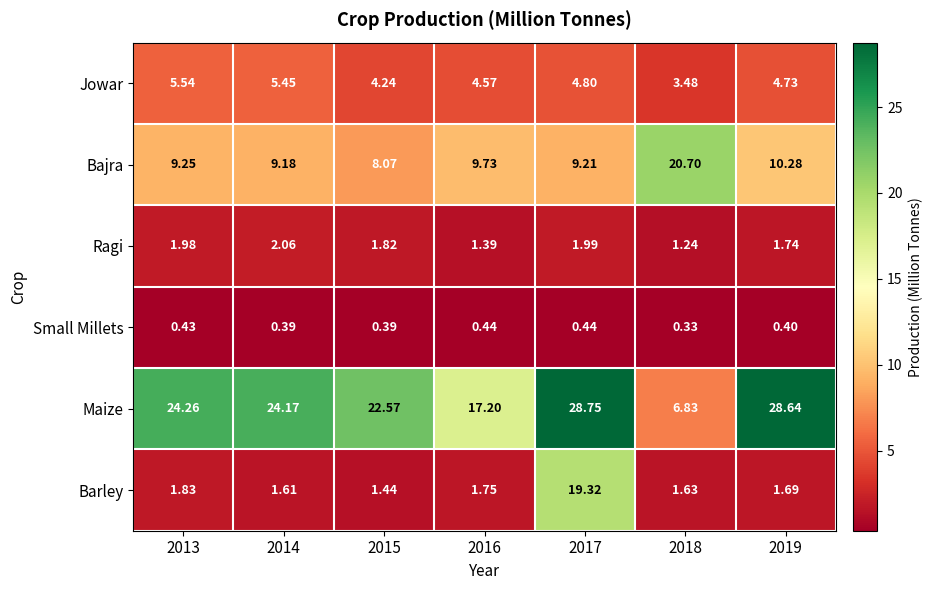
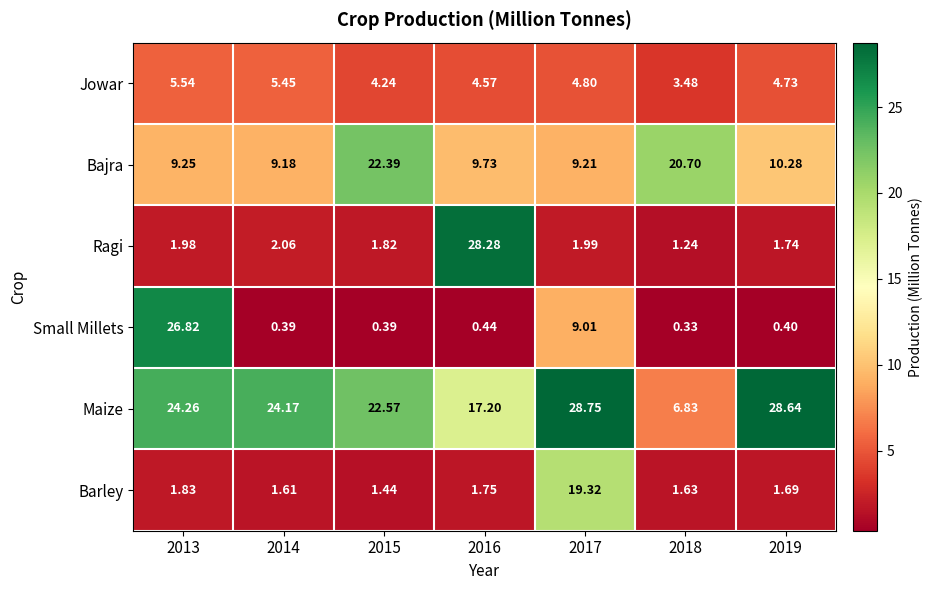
Bajra, 2015: 8.07 -> 22.39
Ragi, 2016: 1.39 -> 28.28
Small Millets, 2013: 0.43 -> 26.82
Small Millets, 2017: 0.44 -> 9.01
